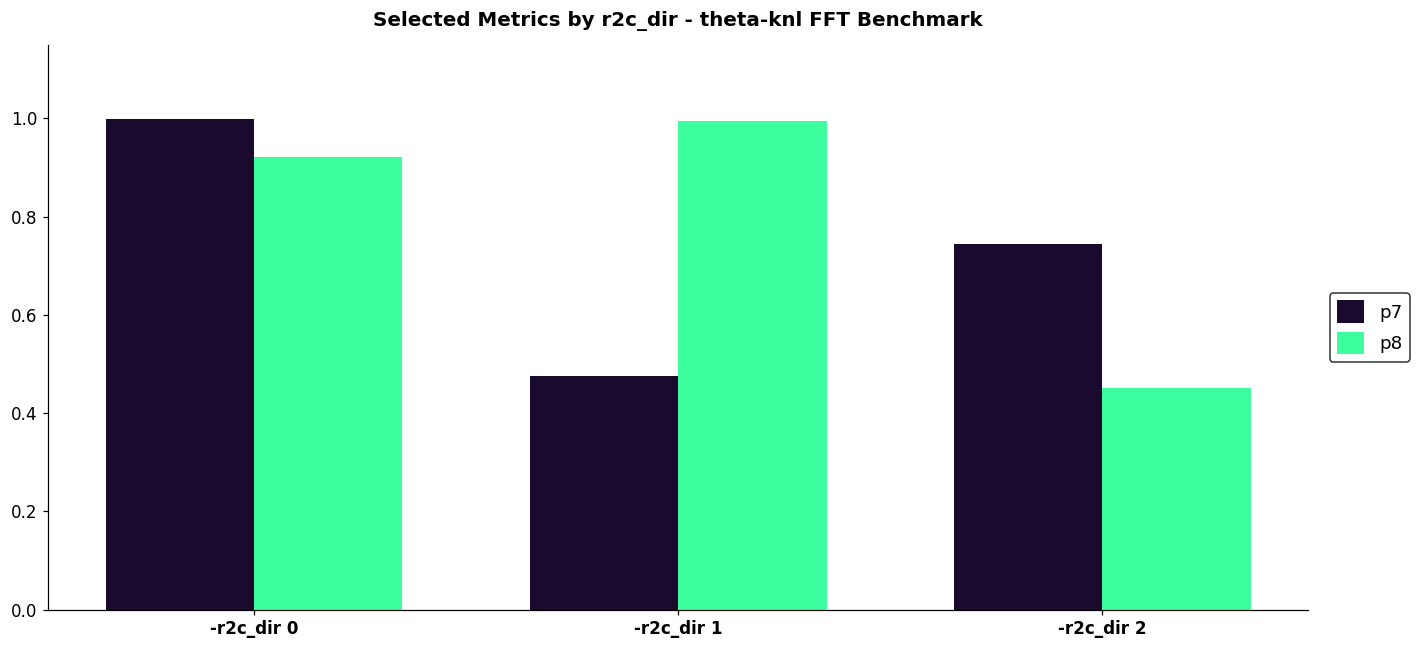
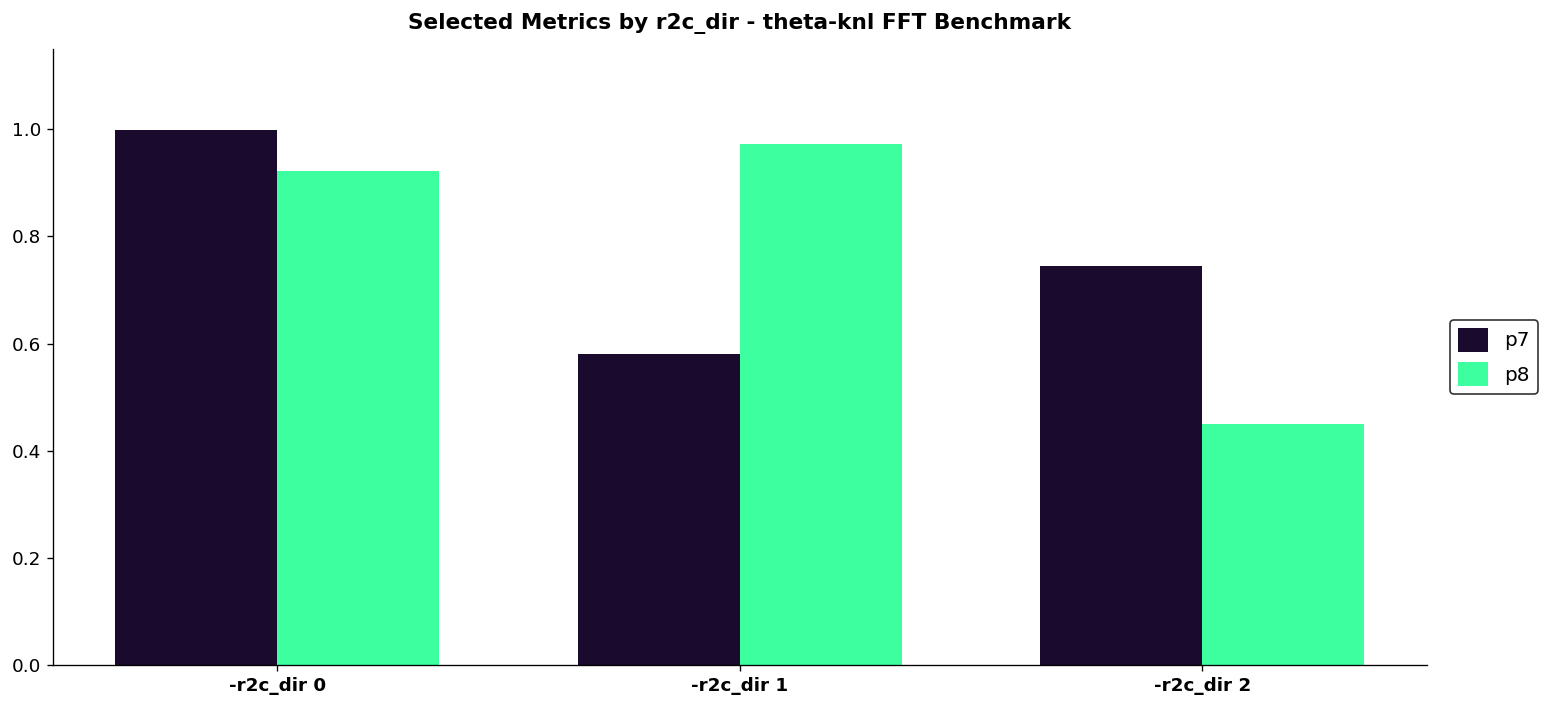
p7, -r2c_dir 1: 0.47 -> 0.58
p8, -r2c_dir 1: 0.99 -> 0.97
